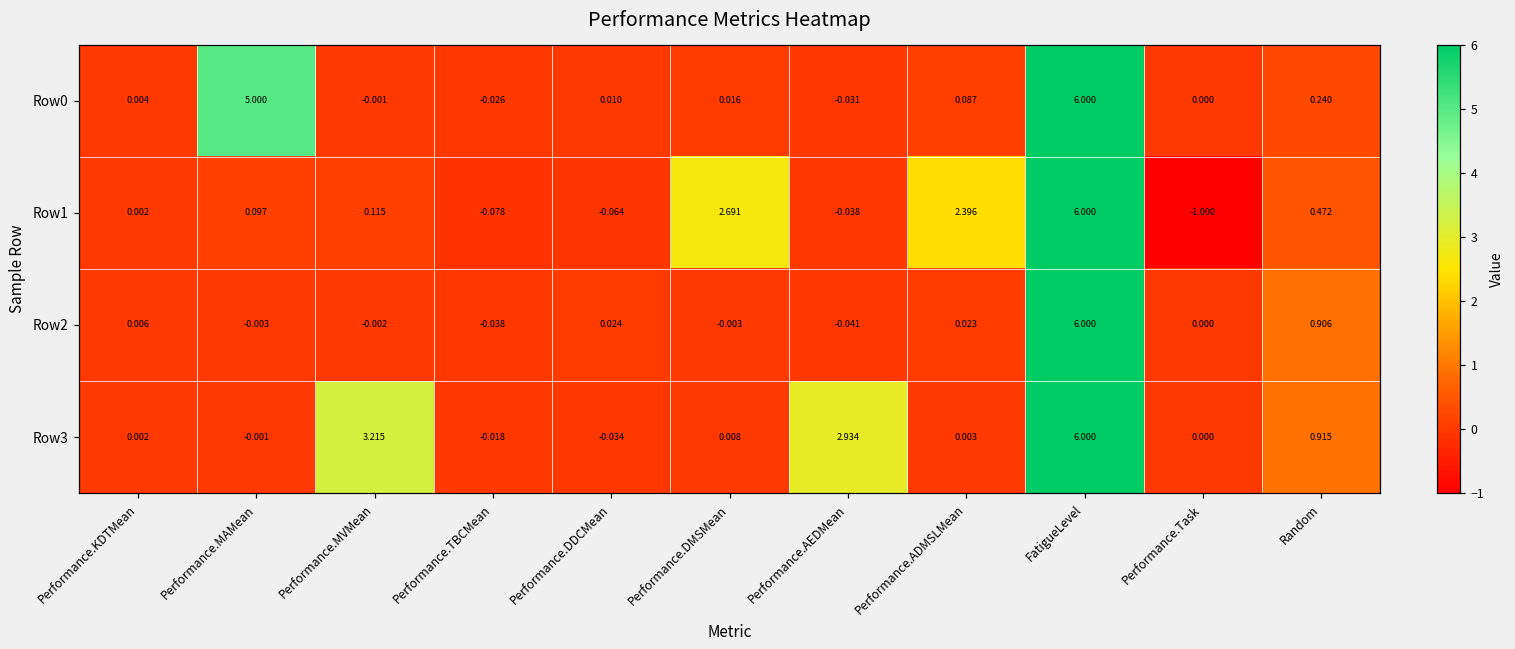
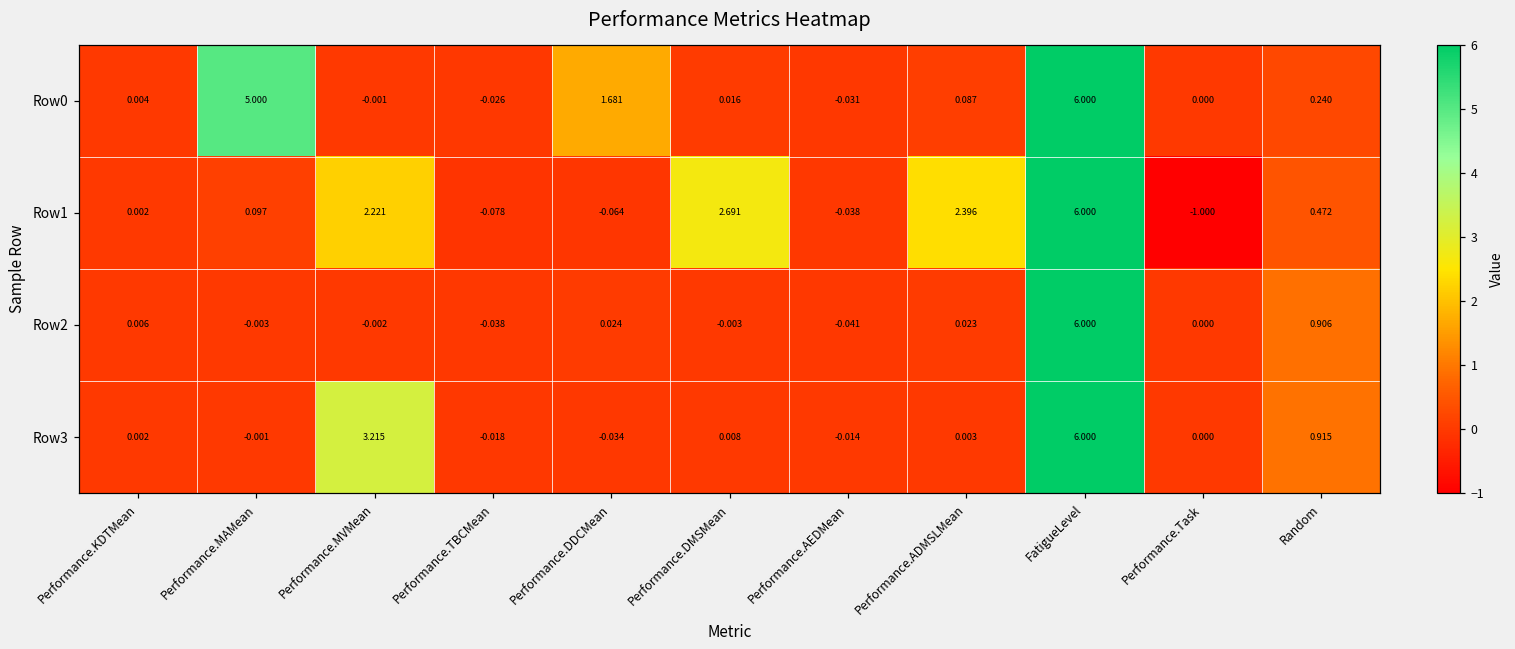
Row0, Performance.DDCMean: 0.010 -> 1.681
Row1, Performance.MVMean: 0.115 -> 2.221
Row3, Performance.AEDMean: 2.934 -> -0.014
